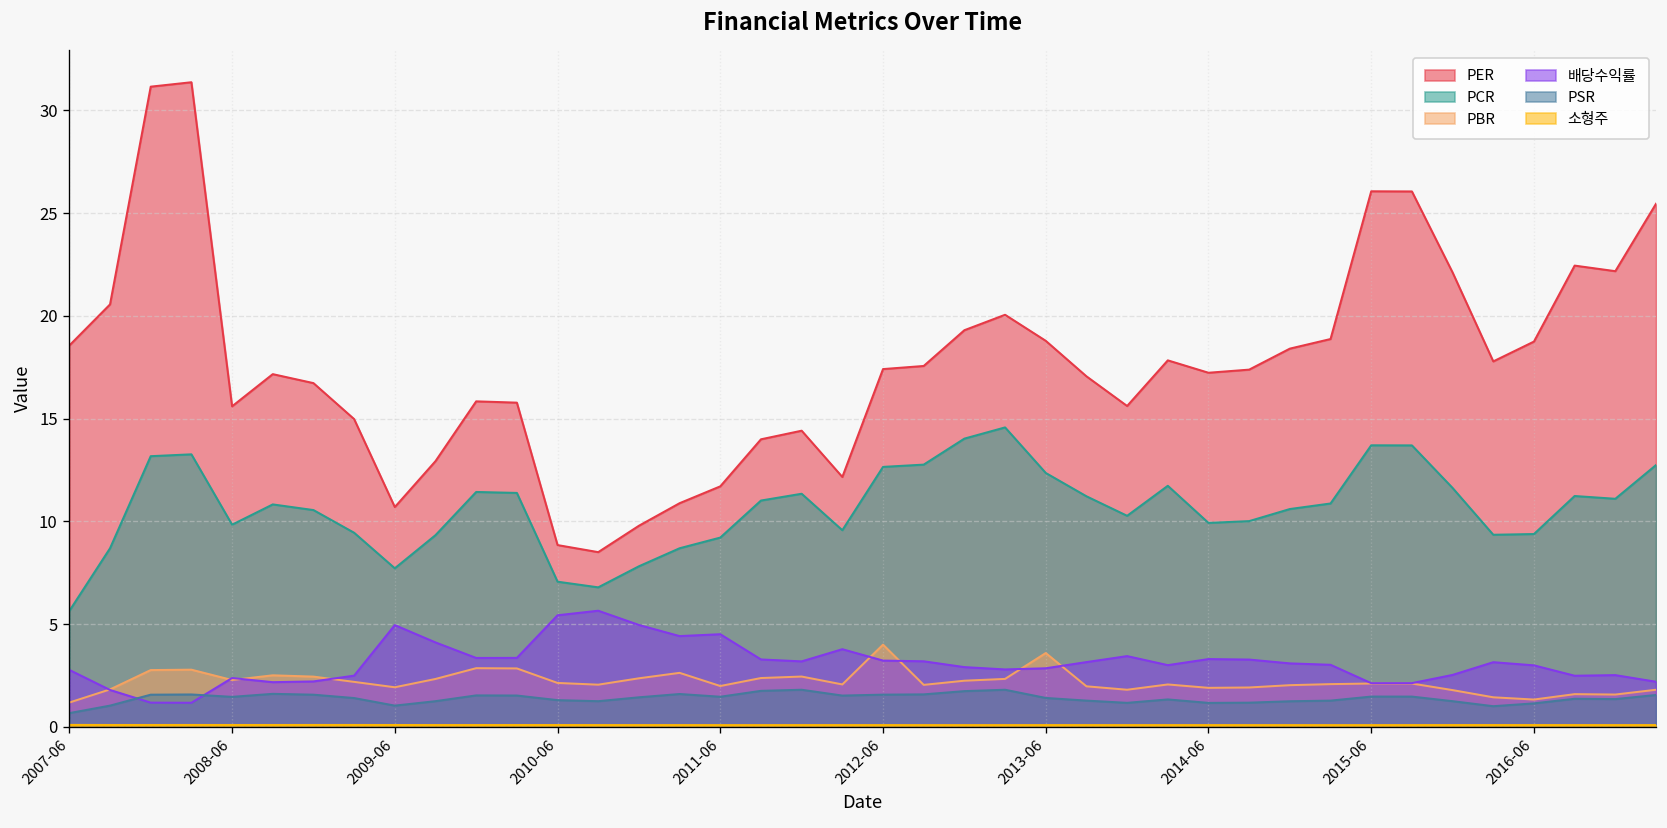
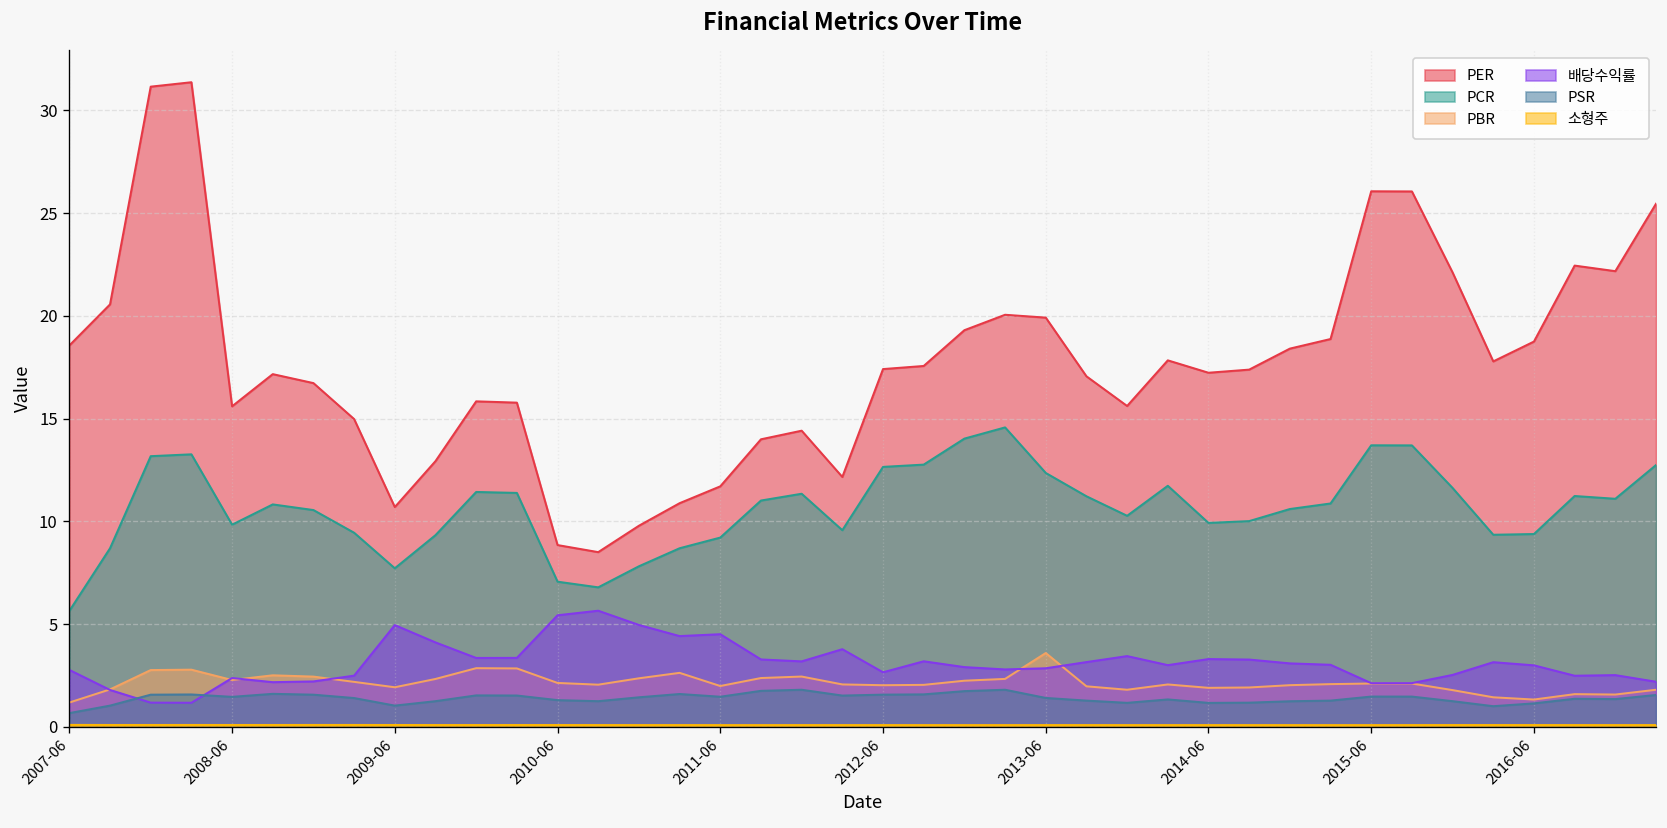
PBR, 2012-06: 4.0 -> 2.0
배당수익률, 2012-06: 3.2 -> 2.7
PER, 2013-06: 18.8 -> 19.9
